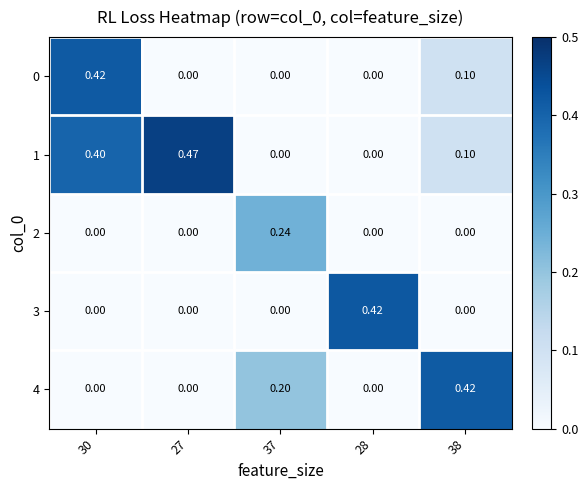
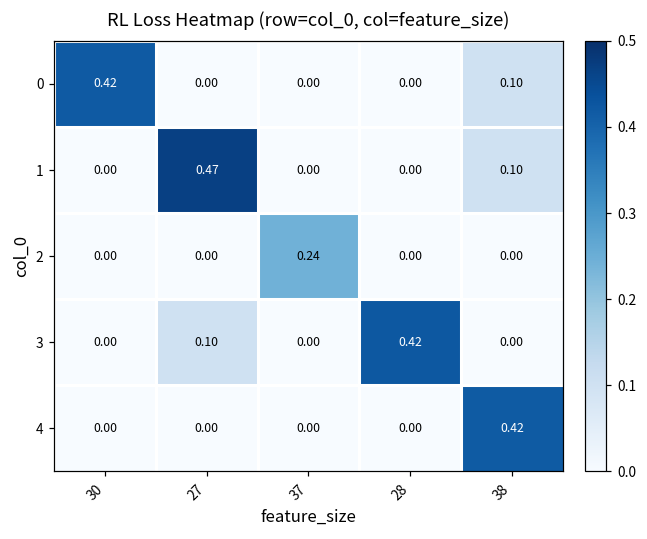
1, 30: 0.40 -> 0.00
3, 27: 0.00 -> 0.10
4, 37: 0.20 -> 0.00
